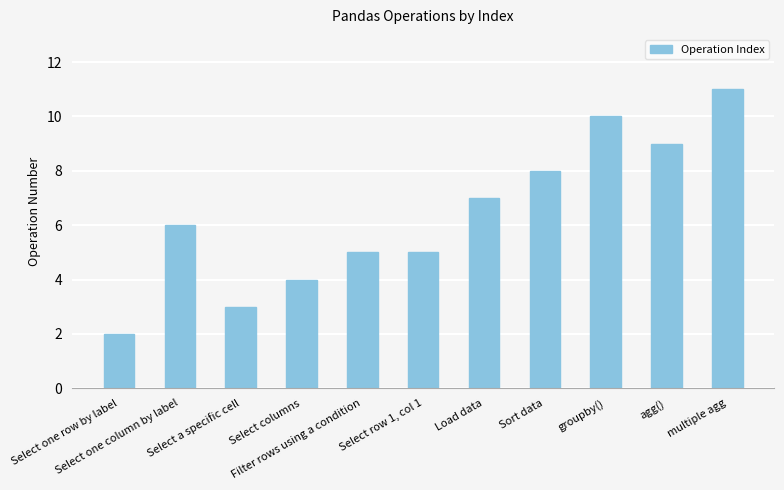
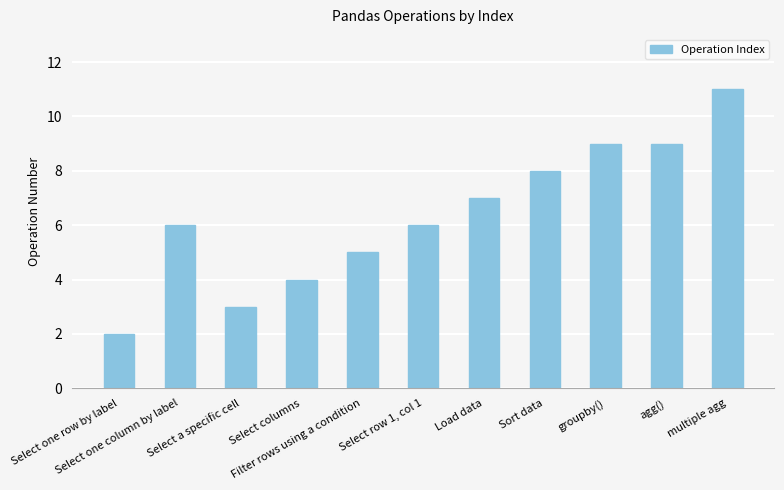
Select row 1, col 1: 5 -> 6
groupby(): 10 -> 9
